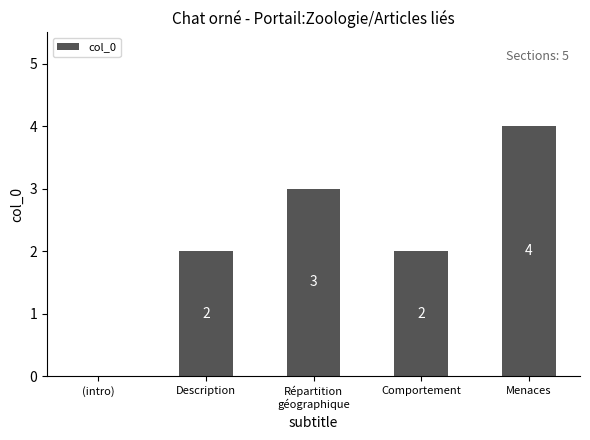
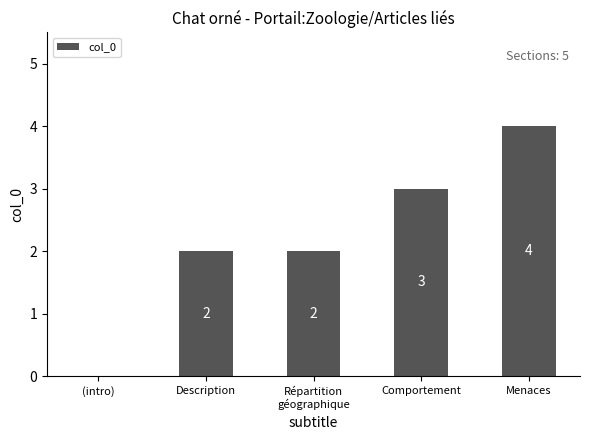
Répartition géographique: 3 -> 2
Comportement: 2 -> 3
